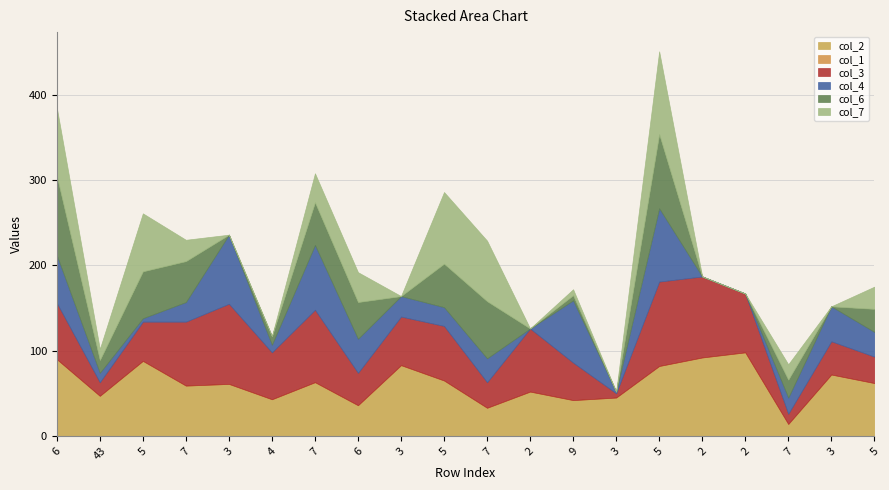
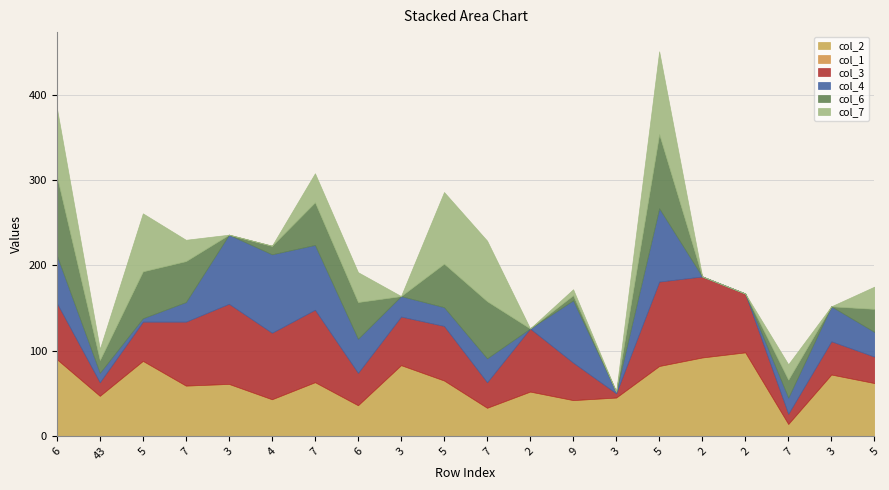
col_3, 4: 60 -> 80
col_4, 4: 10 -> 90
